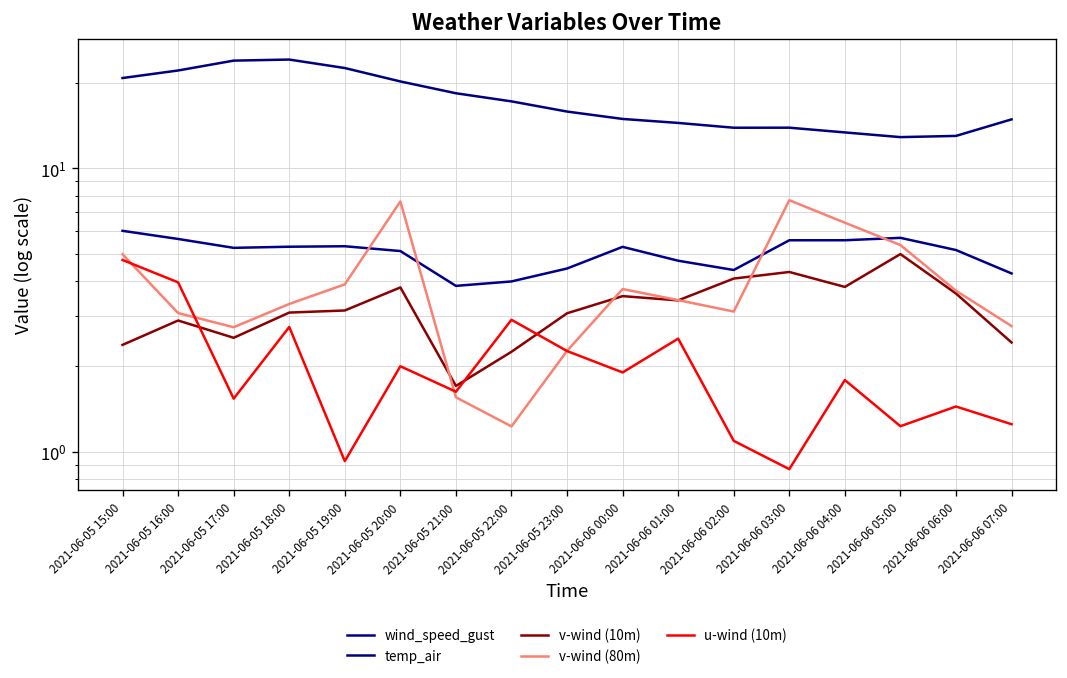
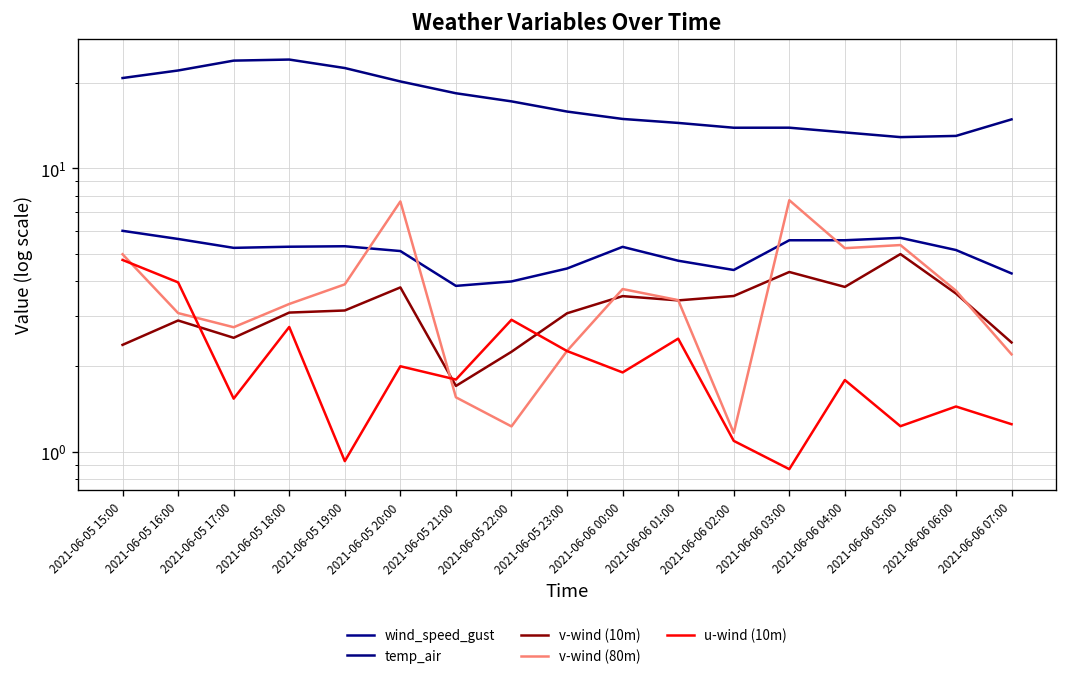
u-wind (10m), 2021-06-05 21:00: 1.6 -> 1.8
v-wind (10m), 2021-06-06 02:00: 4.1 -> 3.5
v-wind (80m), 2021-06-06 02:00: 3.1 -> 1.2
v-wind (80m), 2021-06-06 04:00: 6.4 -> 5.2
v-wind (80m), 2021-06-06 07:00: 2.8 -> 2.2
